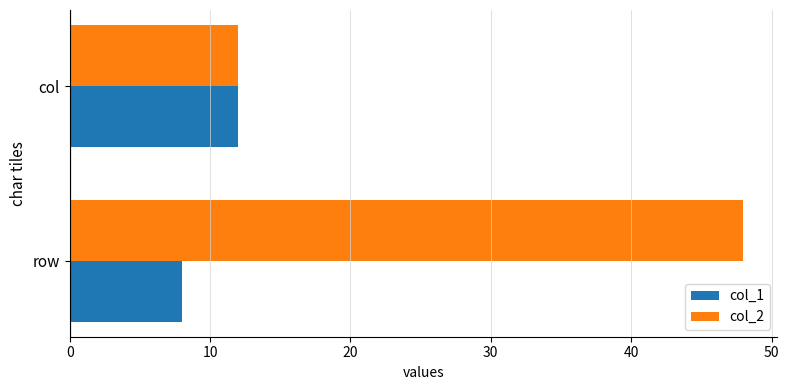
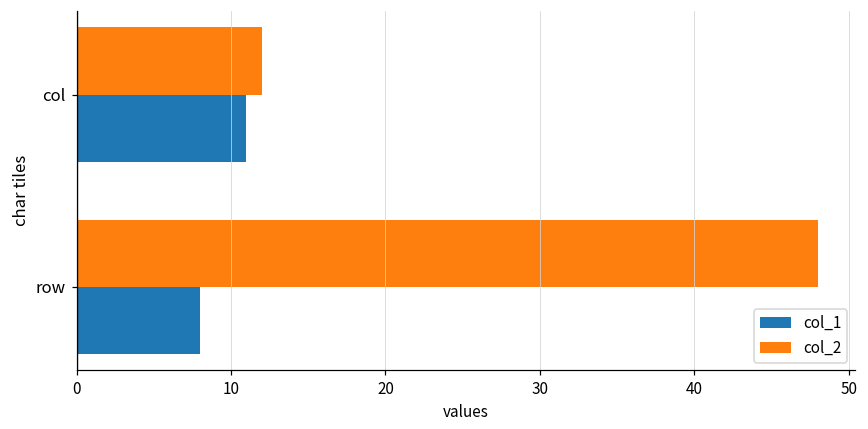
col_1, col: 12 -> 11
